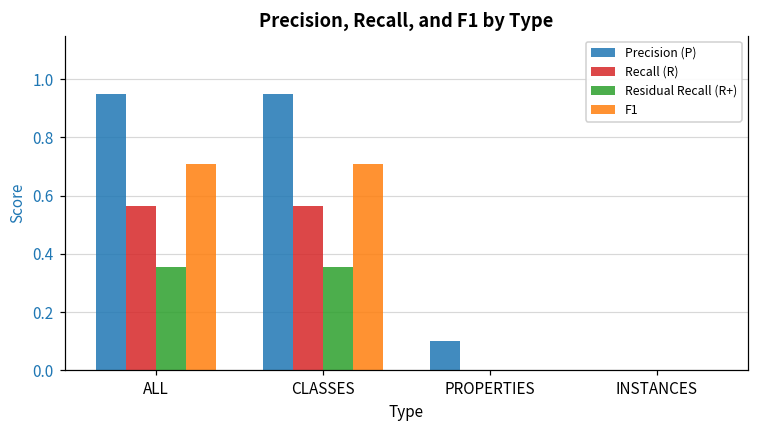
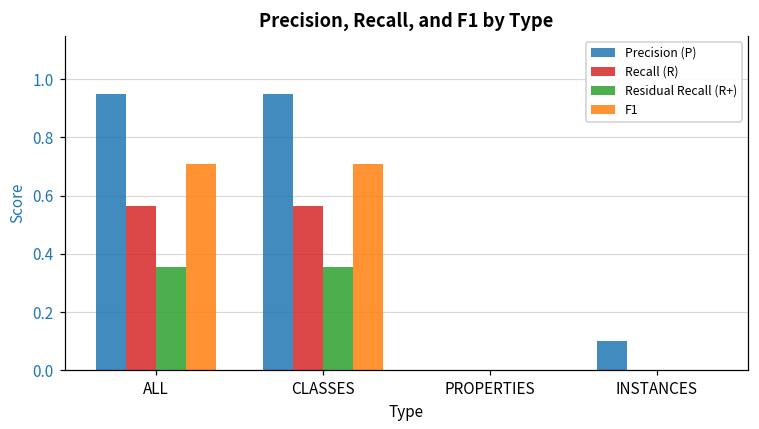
Precision (P), PROPERTIES: 0.1 -> 0.0
Precision (P), INSTANCES: 0.0 -> 0.1
